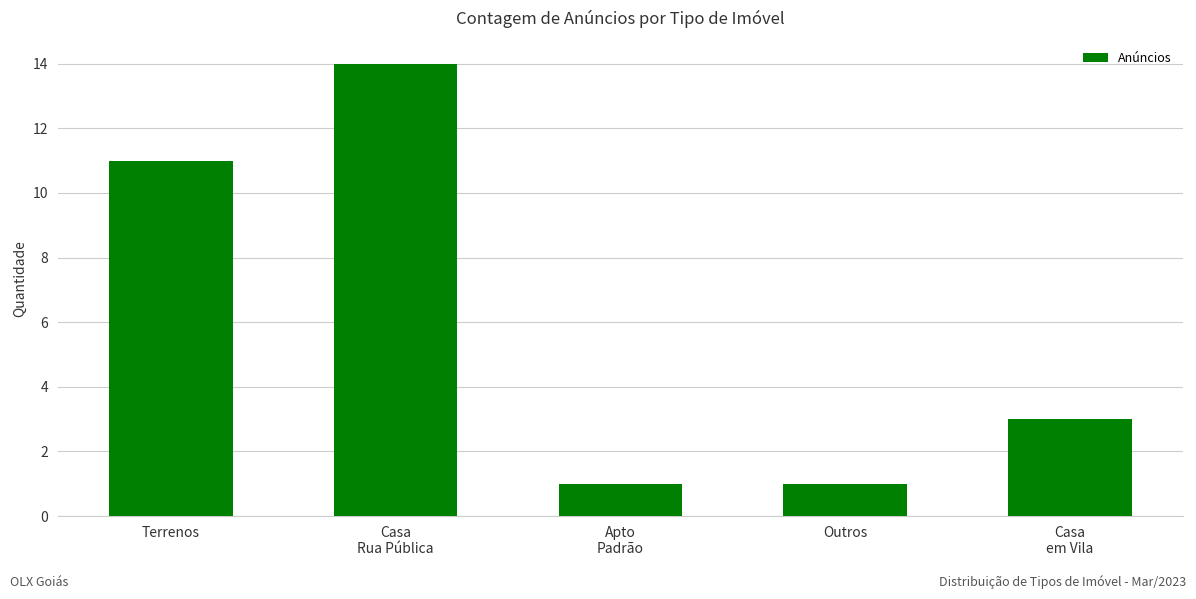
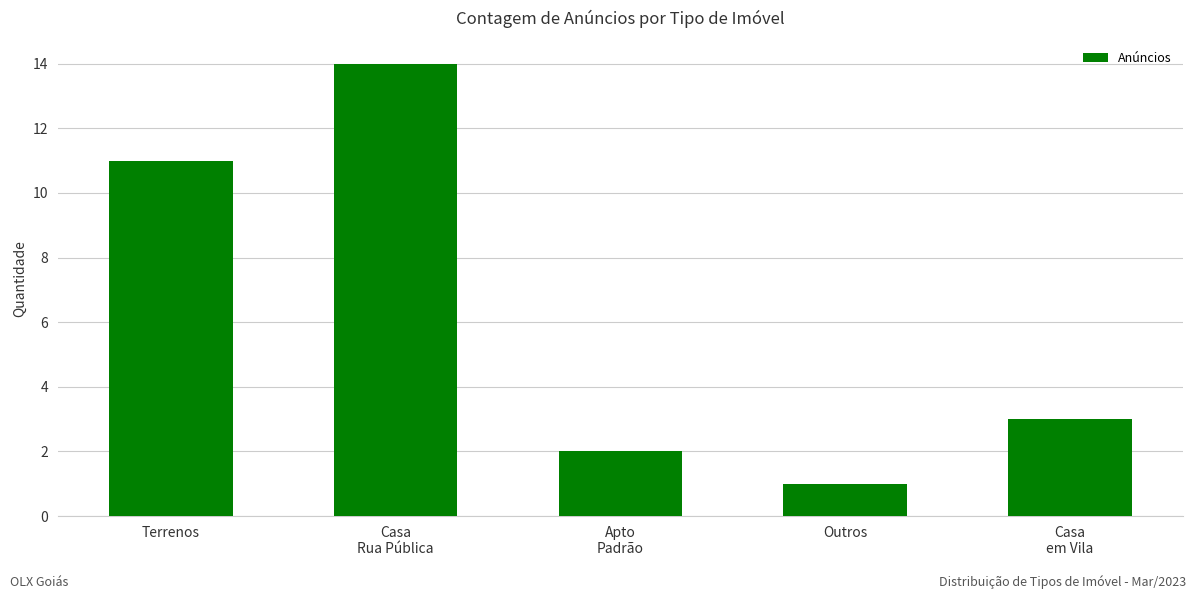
Apto Padrão: 1 -> 2
